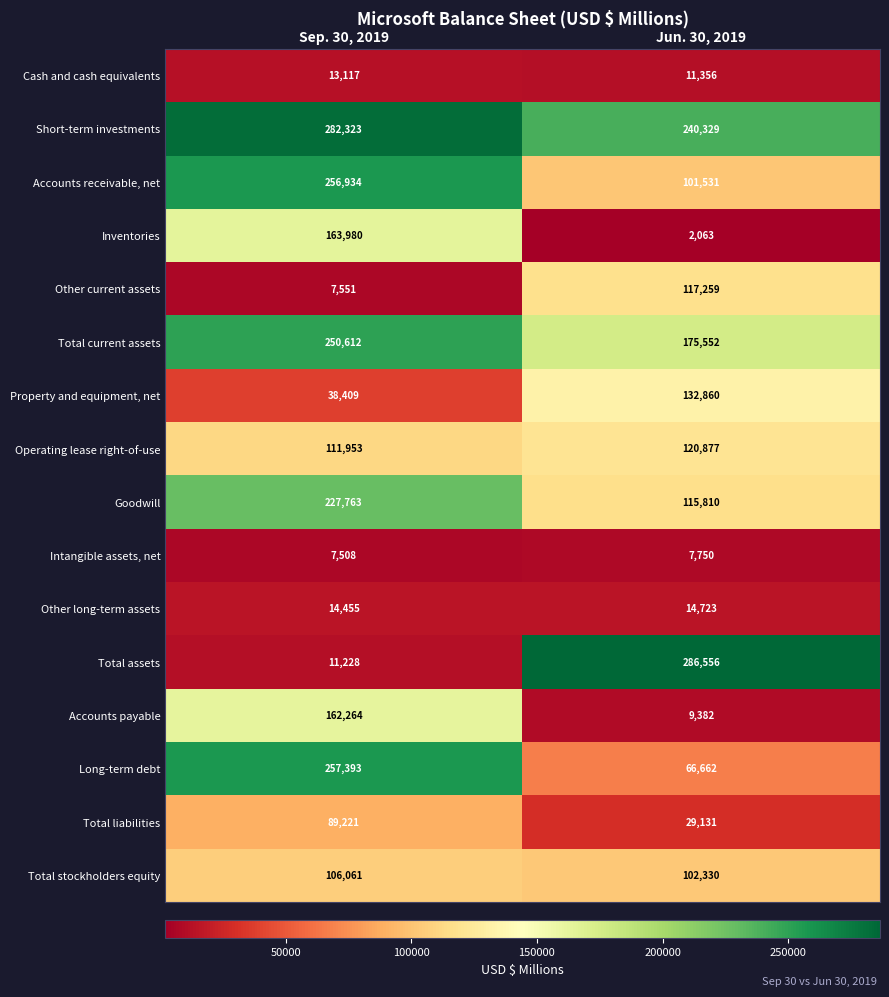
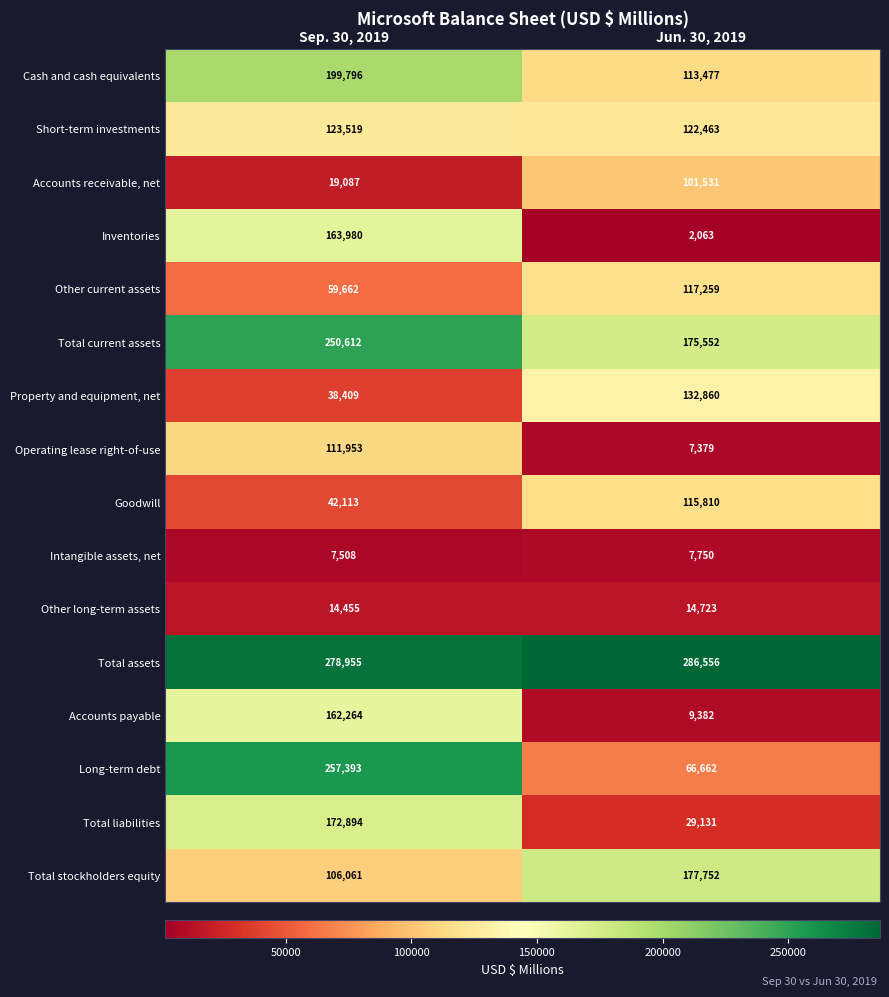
Cash and cash equivalents, Sep. 30, 2019: 13,117 -> 199,796
Cash and cash equivalents, Jun. 30, 2019: 11,356 -> 113,477
Short-term investments, Sep. 30, 2019: 282,323 -> 123,519
Short-term investments, Jun. 30, 2019: 240,329 -> 122,463
Accounts receivable, net, Sep. 30, 2019: 256,934 -> 19,087
Other current assets, Sep. 30, 2019: 7,551 -> 59,662
Operating lease right-of-use, Jun. 30, 2019: 120,877 -> 7,379
Goodwill, Sep. 30, 2019: 227,763 -> 42,113
Total assets, Sep. 30, 2019: 11,228 -> 278,955
Total liabilities, Sep. 30, 2019: 89,221 -> 172,894
Total stockholders equity, Jun. 30, 2019: 102,330 -> 177,752
